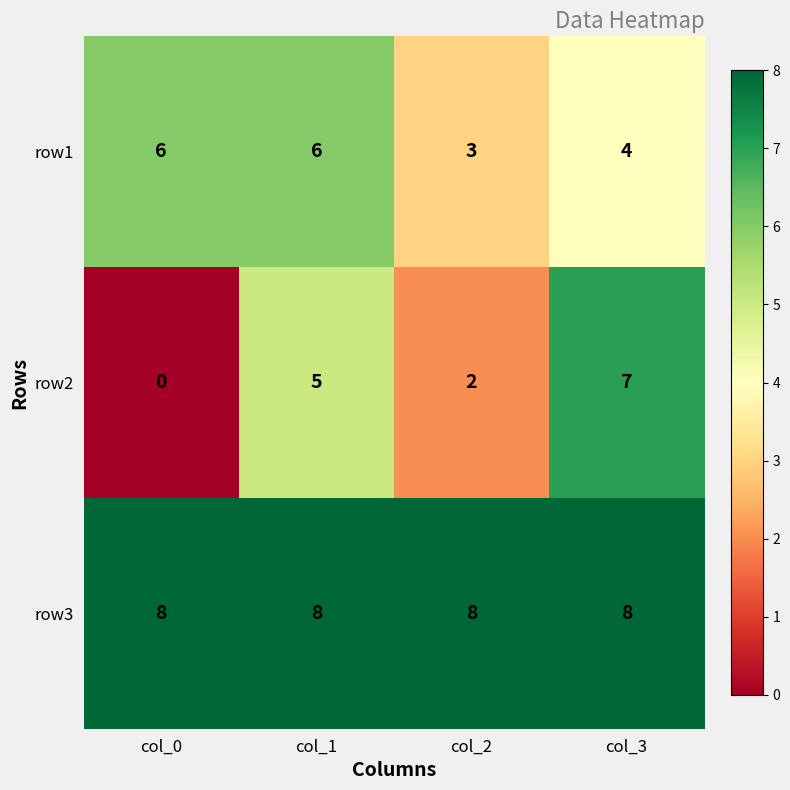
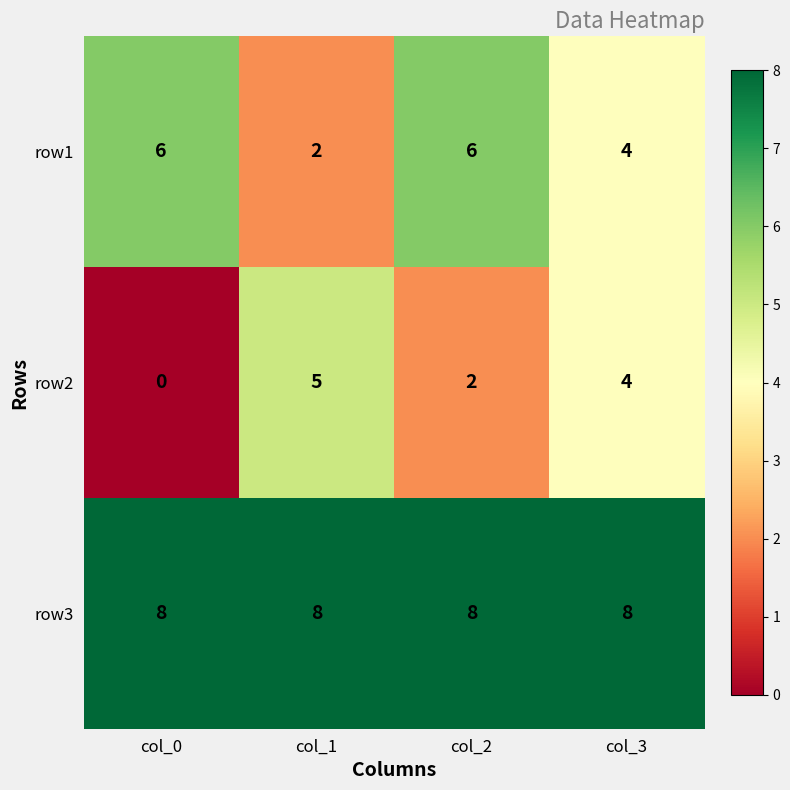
row1, col_1: 6 -> 2
row1, col_2: 3 -> 6
row2, col_3: 7 -> 4
